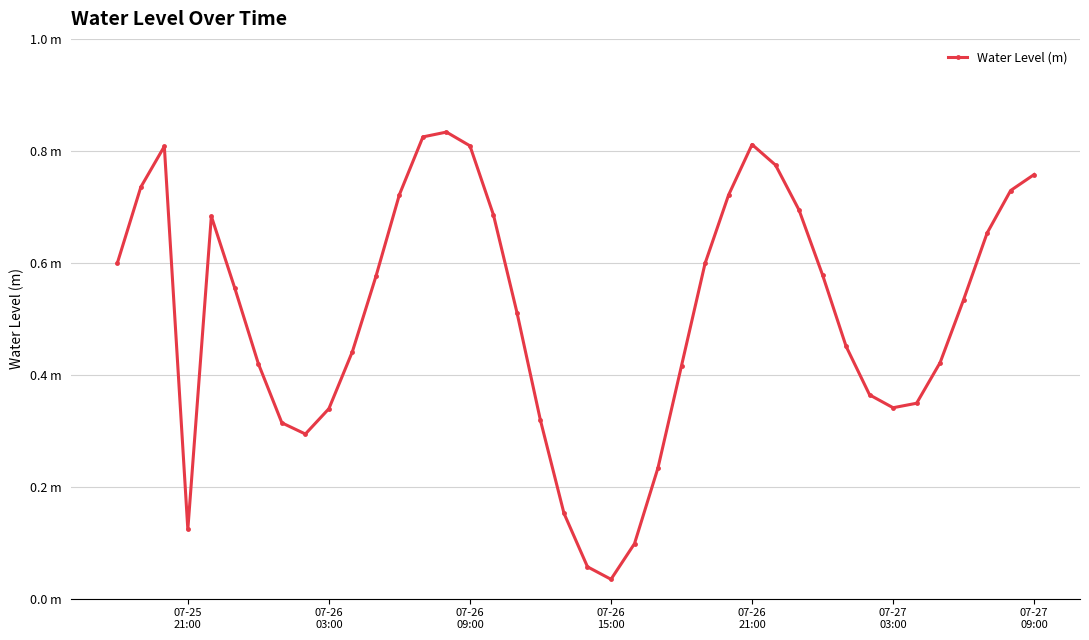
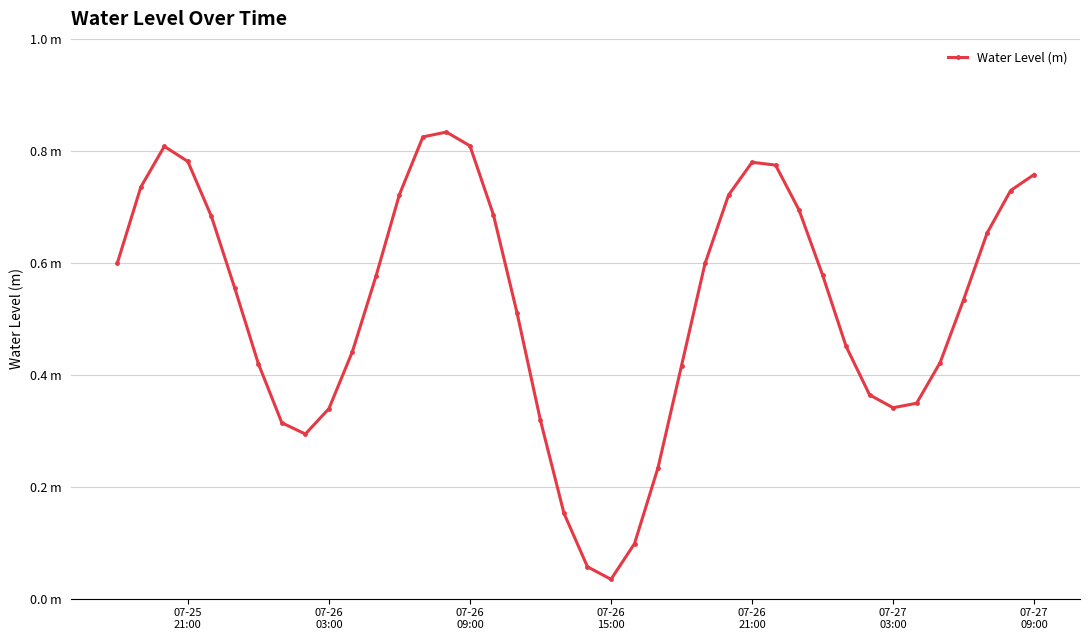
07-25 21:00: 0.12 m -> 0.78 m
07-26 21:00: 0.81 m -> 0.78 m
